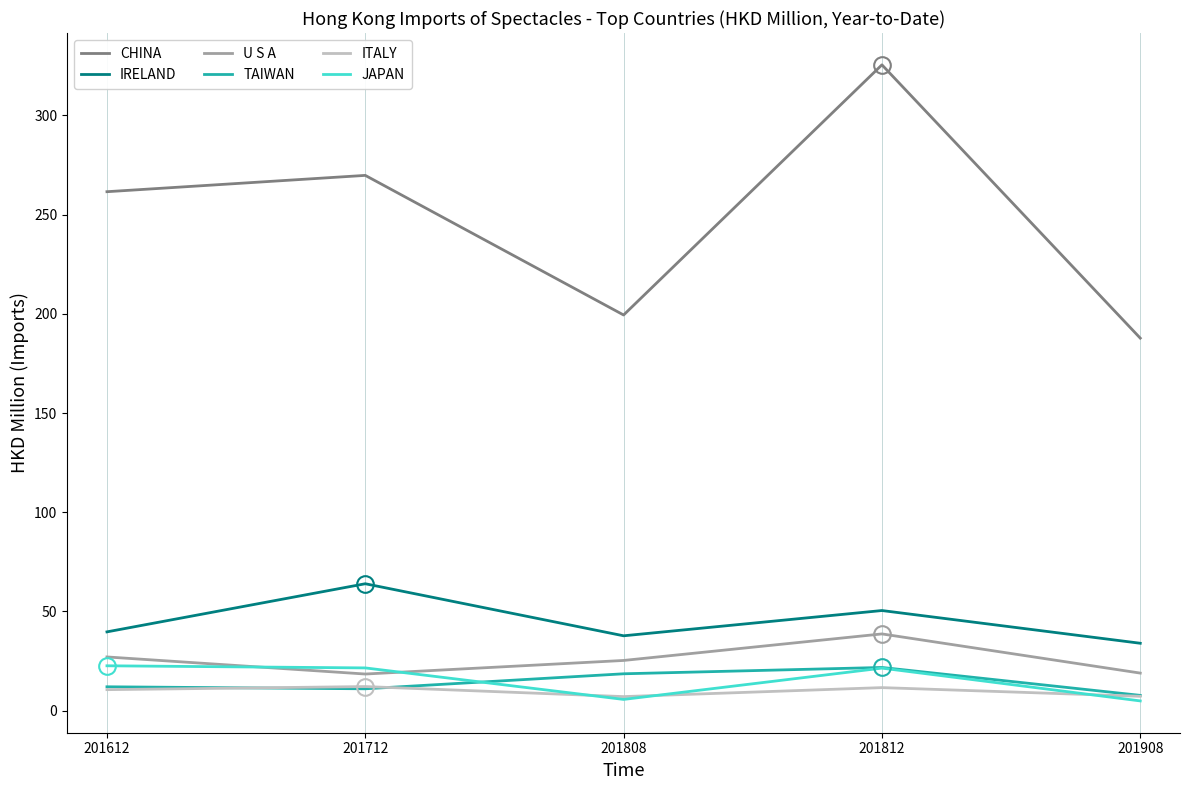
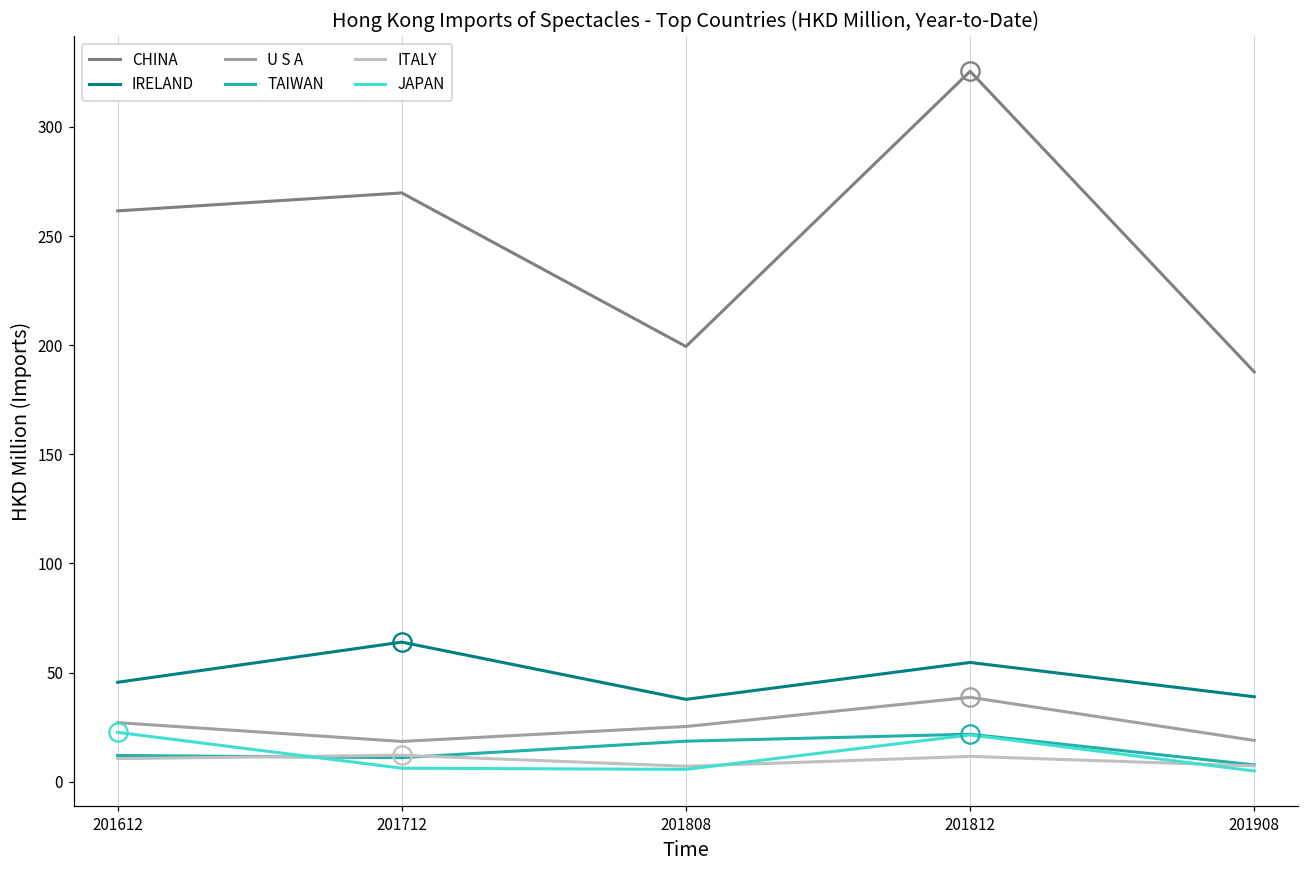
IRELAND, 201612: 40 -> 46
JAPAN, 201712: 22 -> 6
IRELAND, 201812: 50 -> 55
IRELAND, 201908: 34 -> 39
